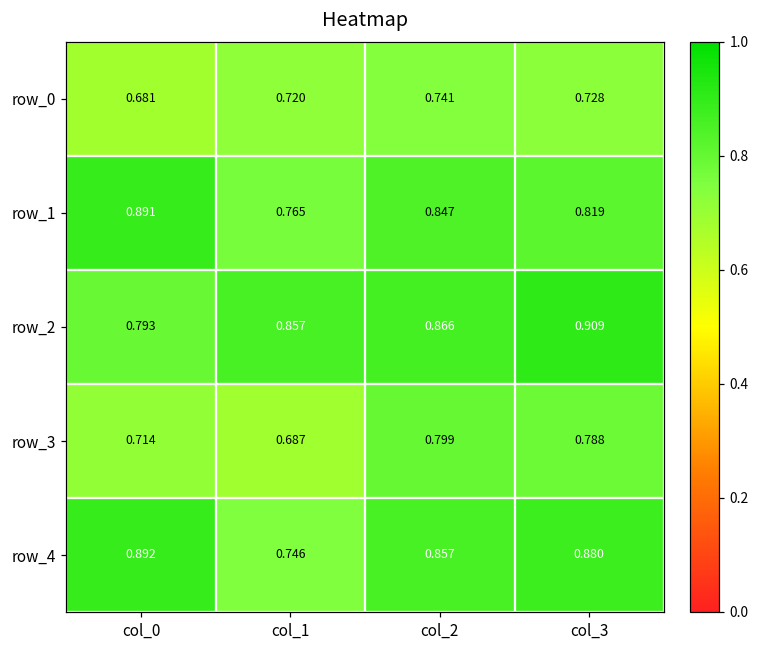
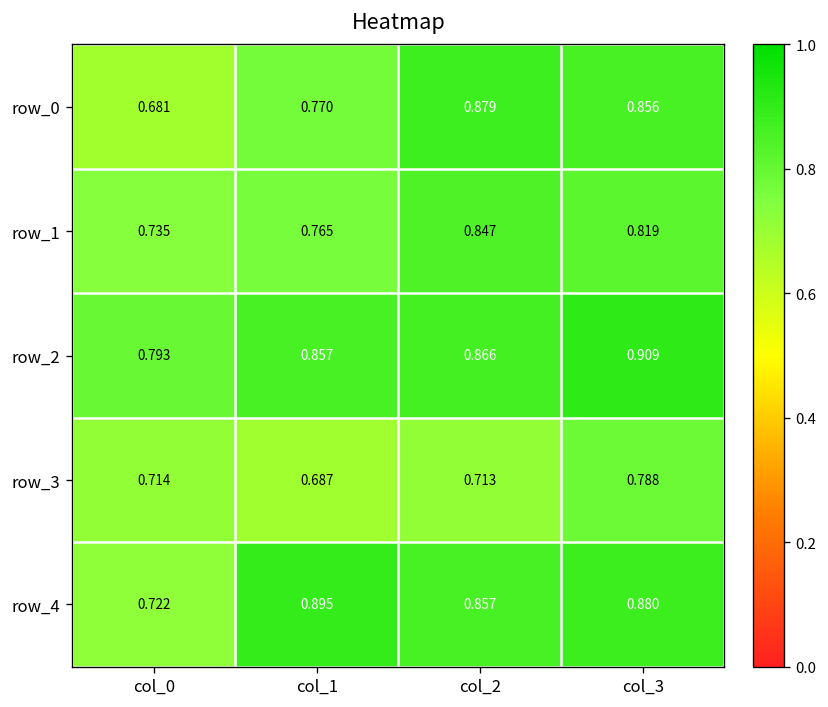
row_0, col_1: 0.720 -> 0.770
row_0, col_2: 0.741 -> 0.879
row_0, col_3: 0.728 -> 0.856
row_1, col_0: 0.891 -> 0.735
row_3, col_2: 0.799 -> 0.713
row_4, col_0: 0.892 -> 0.722
row_4, col_1: 0.746 -> 0.895
